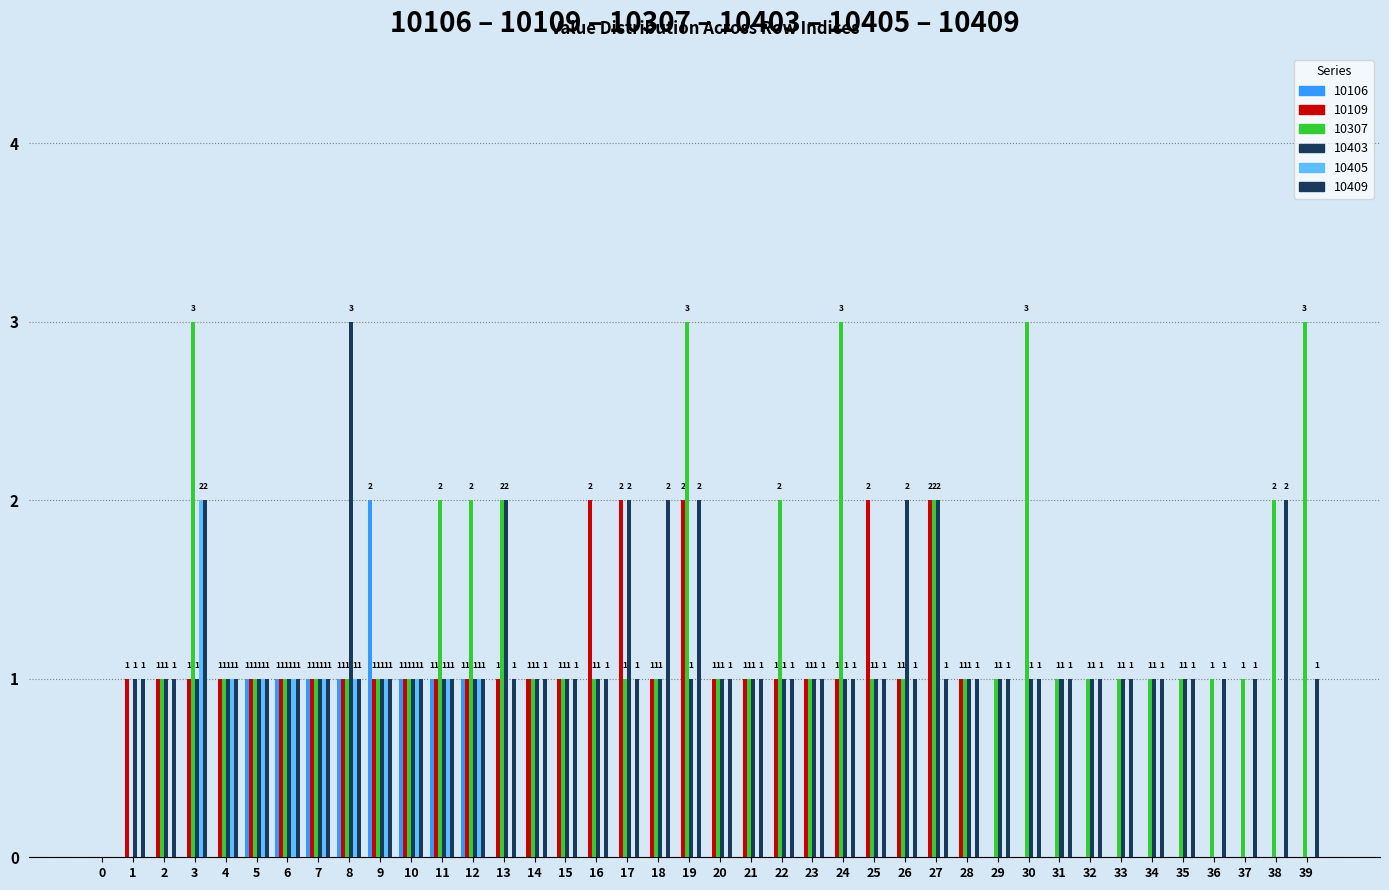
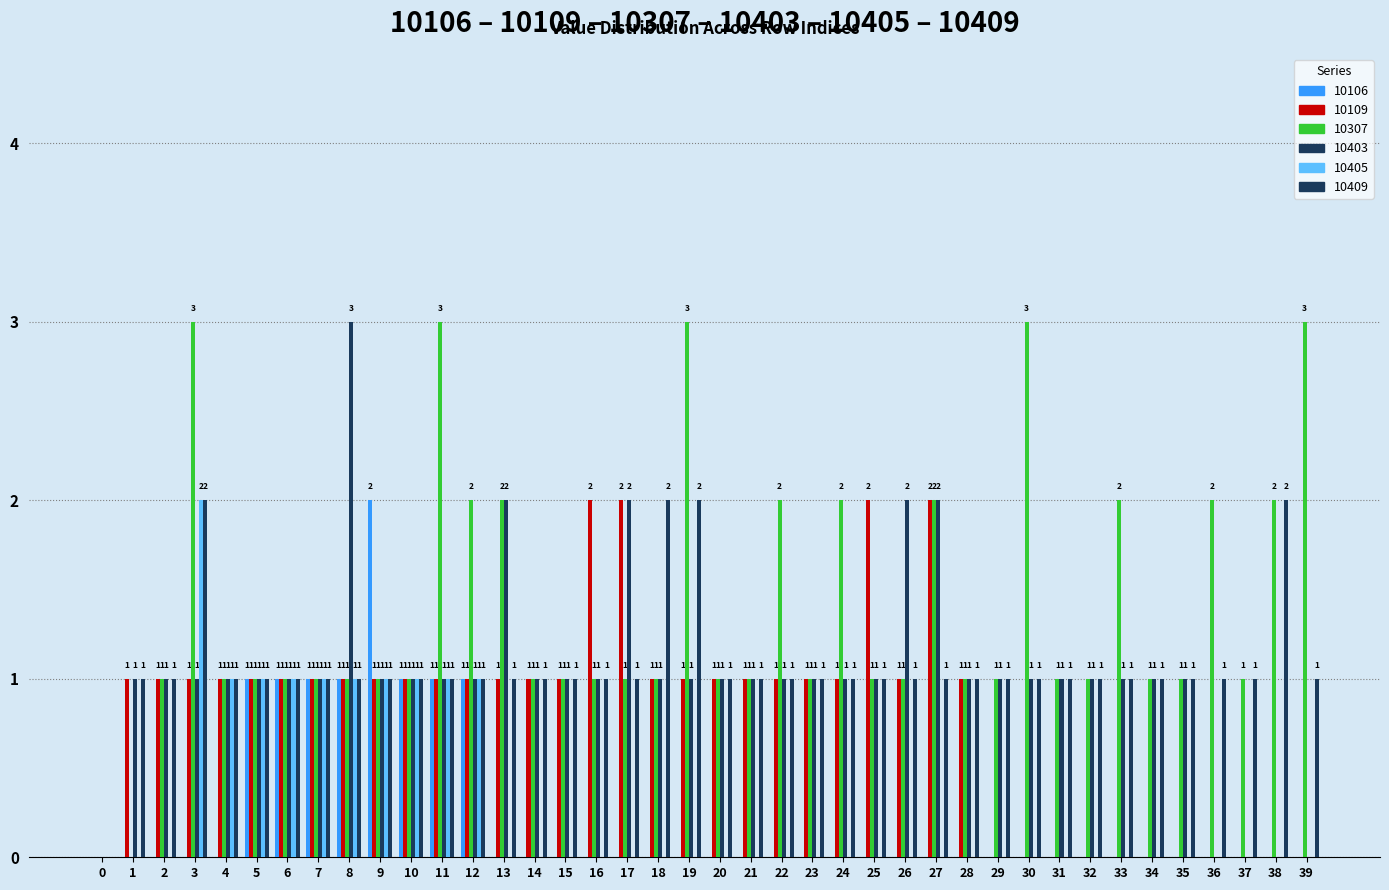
10307, 11: 2 -> 3
10109, 19: 2 -> 1
10307, 24: 3 -> 2
10307, 33: 1 -> 2
10307, 36: 1 -> 2
